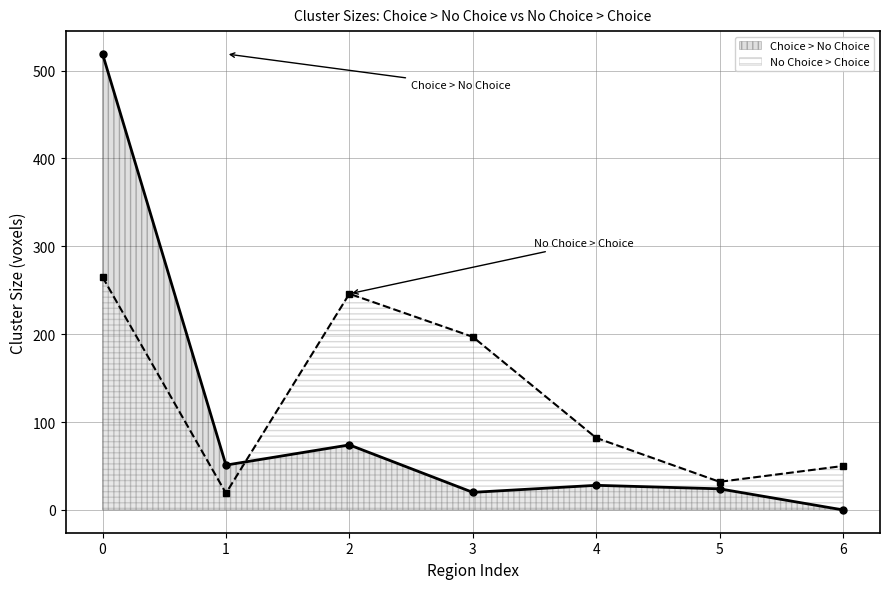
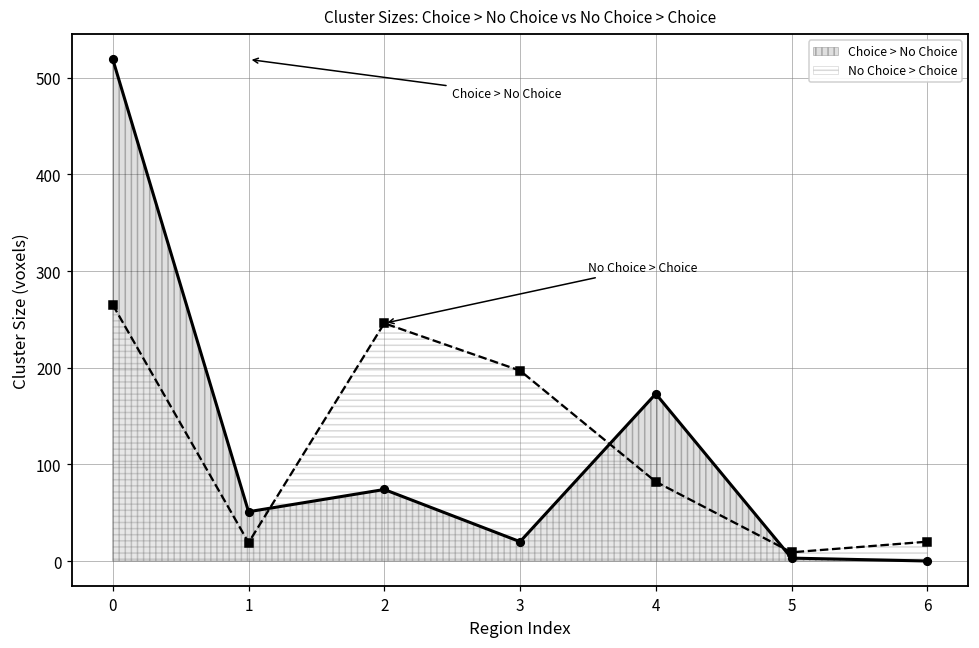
Choice > No Choice, 4: 30 -> 170
Choice > No Choice, 5: 20 -> 0
No Choice > Choice, 5: 30 -> 10
No Choice > Choice, 6: 50 -> 20
